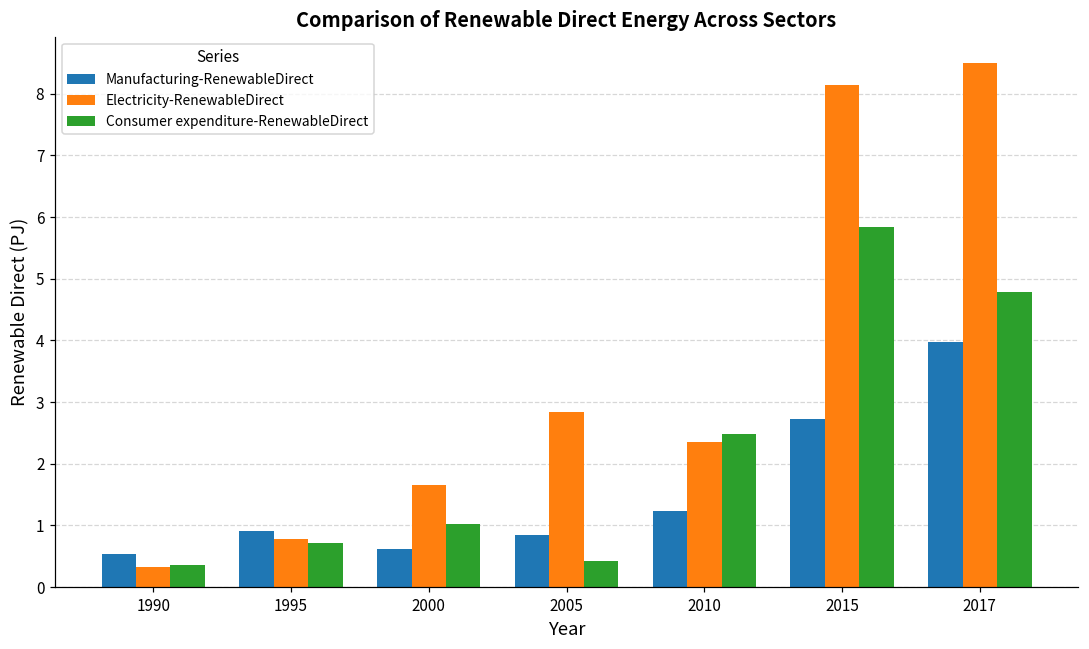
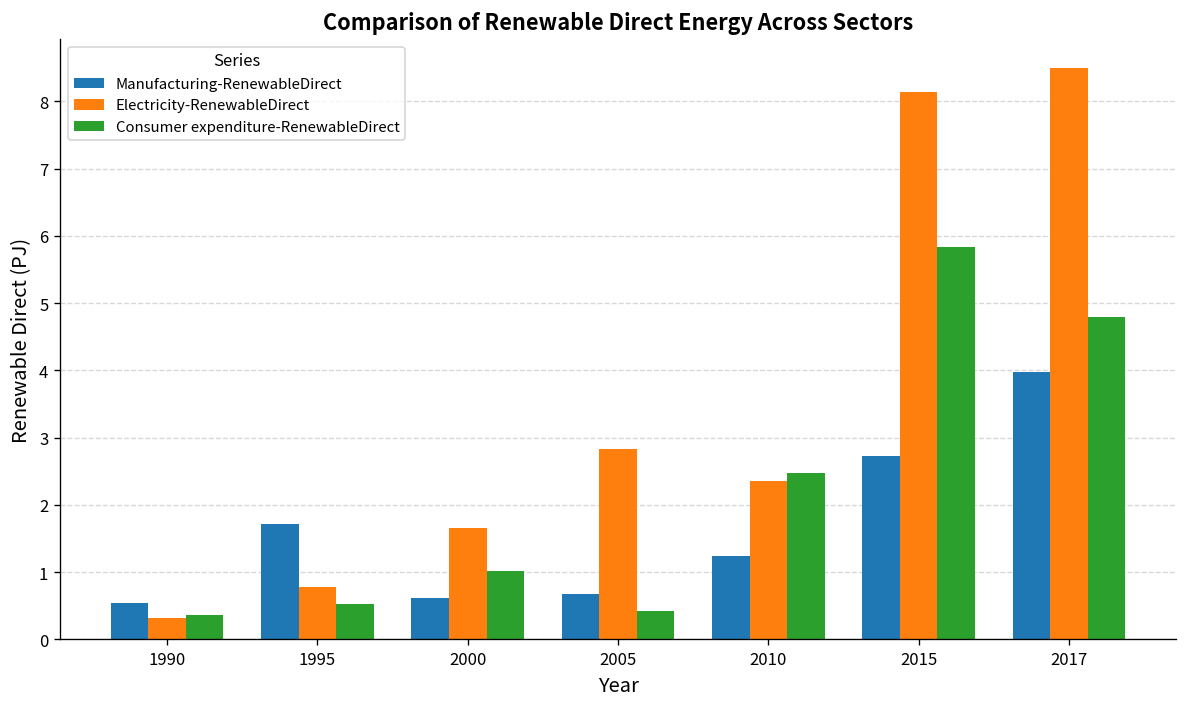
Manufacturing-RenewableDirect, 1995: 0.9 -> 1.7
Consumer expenditure-RenewableDirect, 1995: 0.7 -> 0.5
Manufacturing-RenewableDirect, 2005: 0.8 -> 0.7
